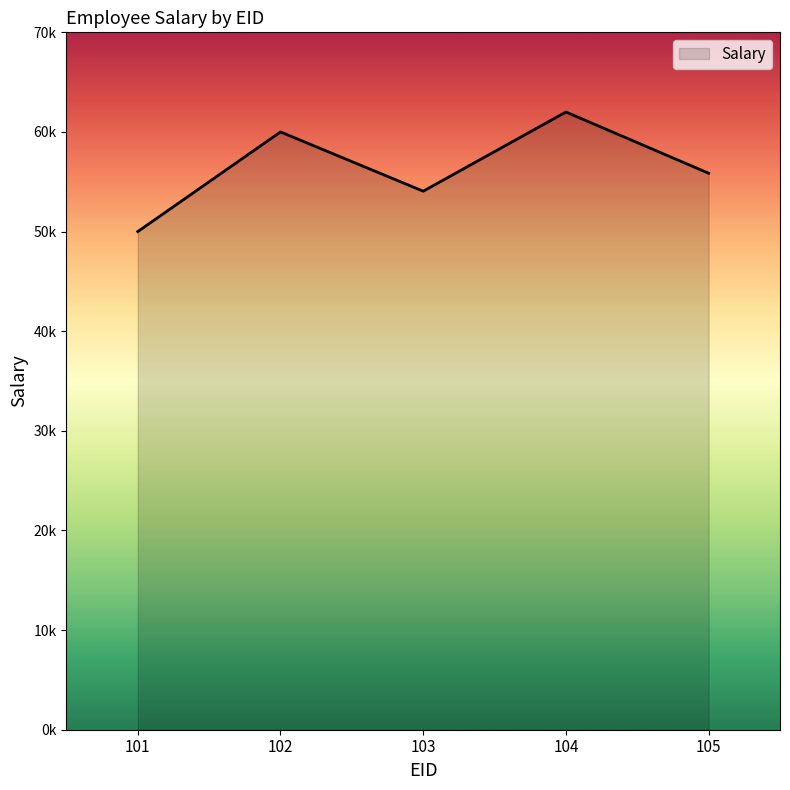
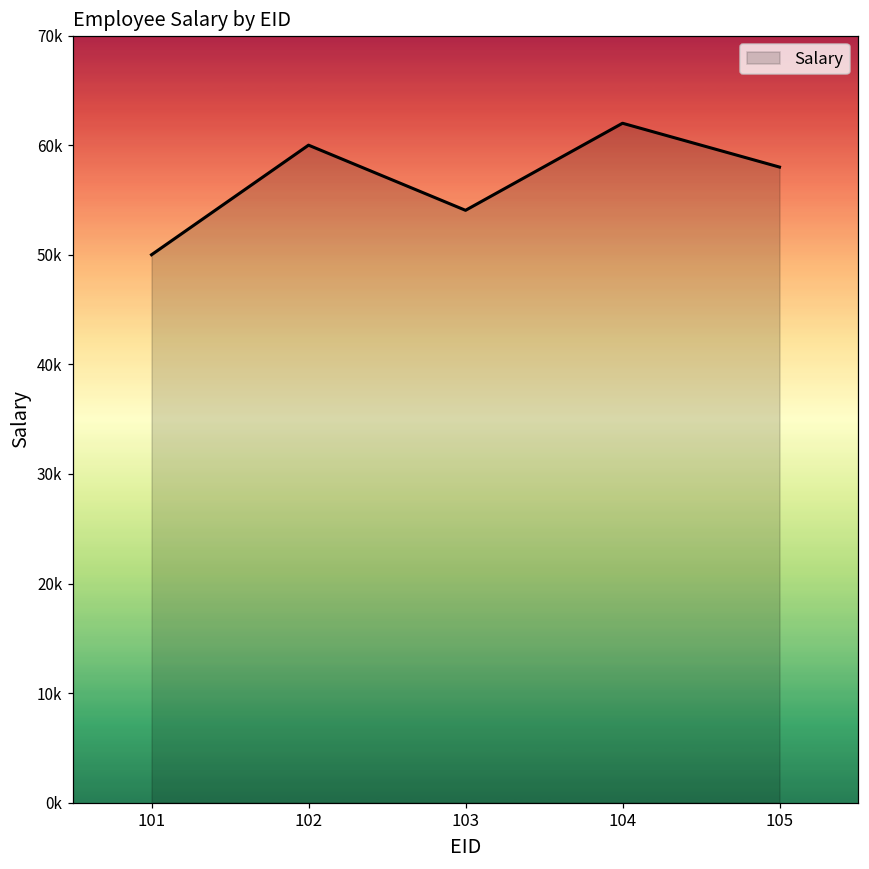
105: 56000 -> 58000
